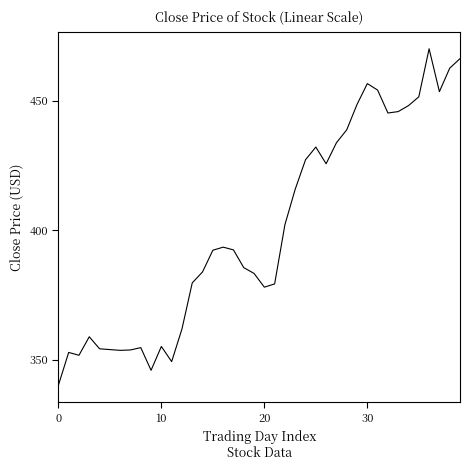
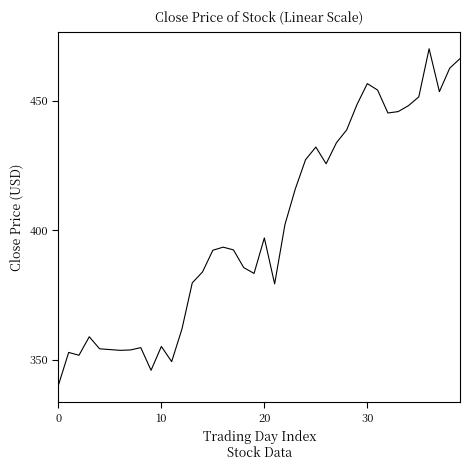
20: 378 -> 397
